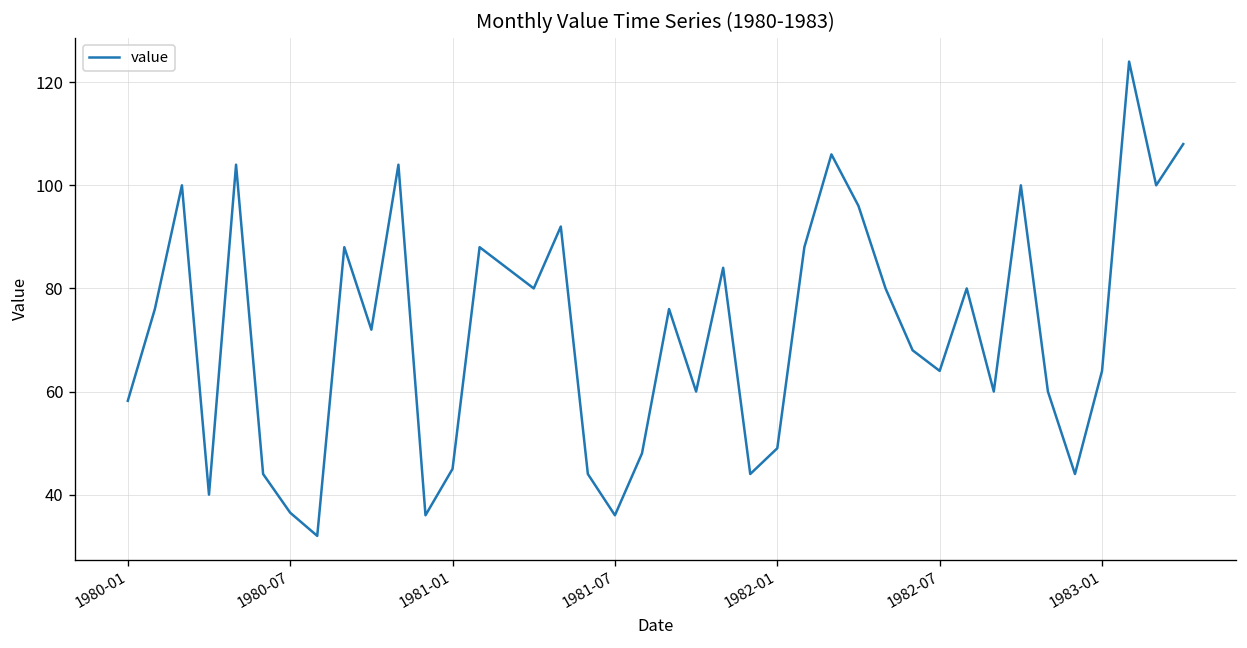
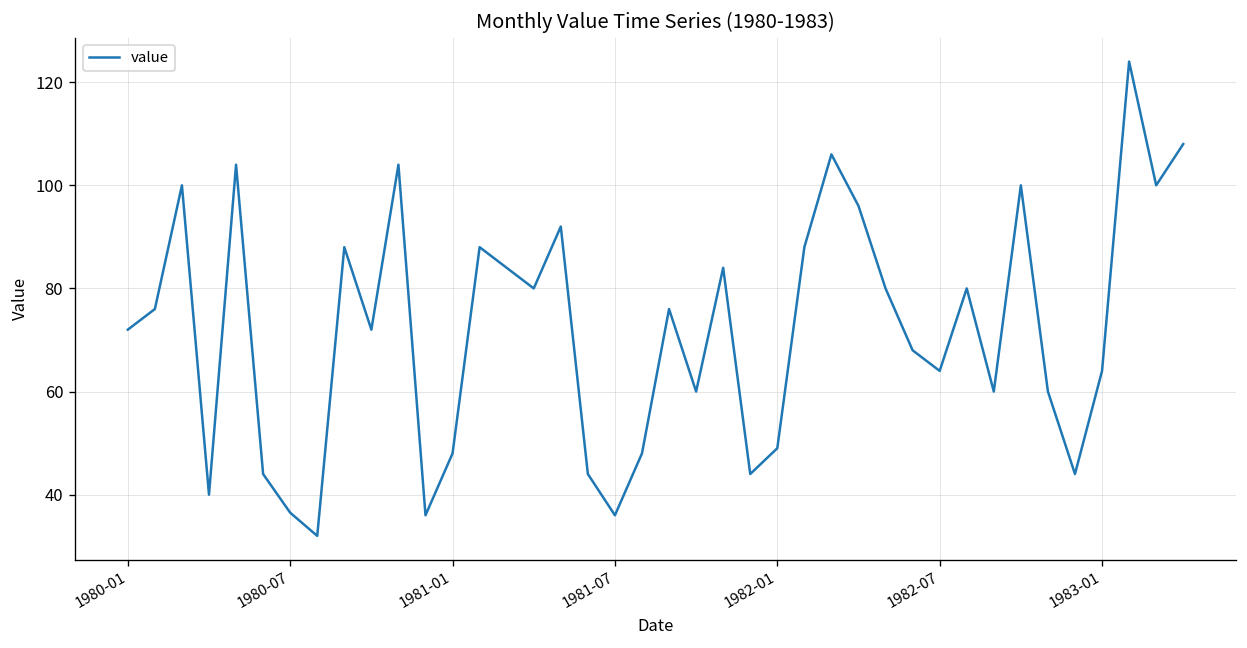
1980-01: 58 -> 72
1981-01: 45 -> 48
